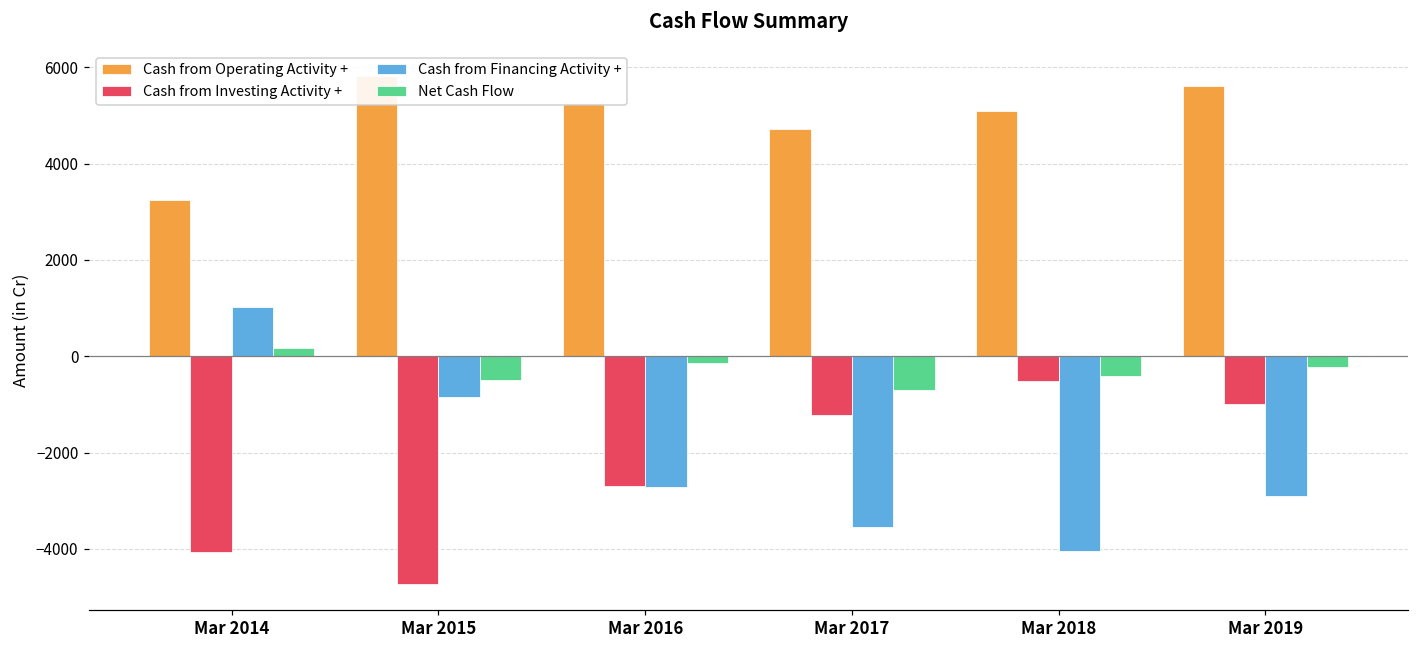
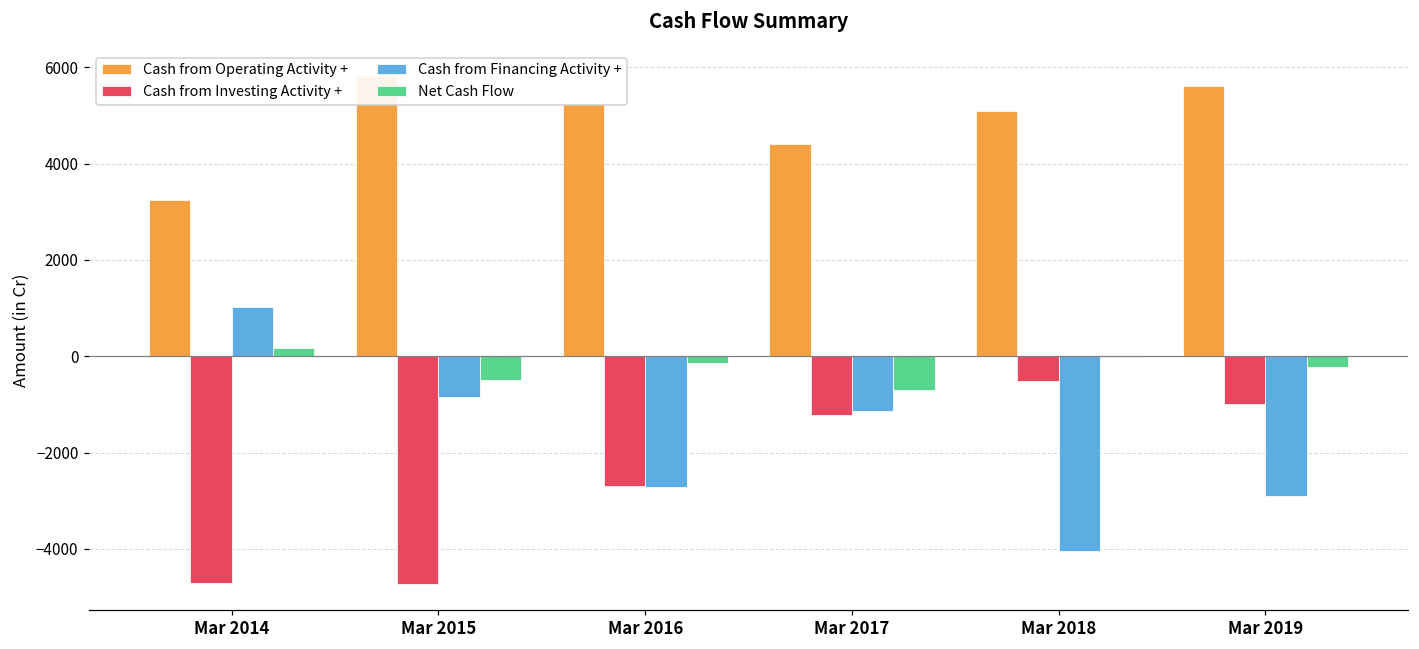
Cash from Investing Activity +, Mar 2014: -4100 -> -4700
Cash from Operating Activity +, Mar 2017: 4700 -> 4400
Cash from Financing Activity +, Mar 2017: -3500 -> -1100
Net Cash Flow, Mar 2018: -400 -> 0
